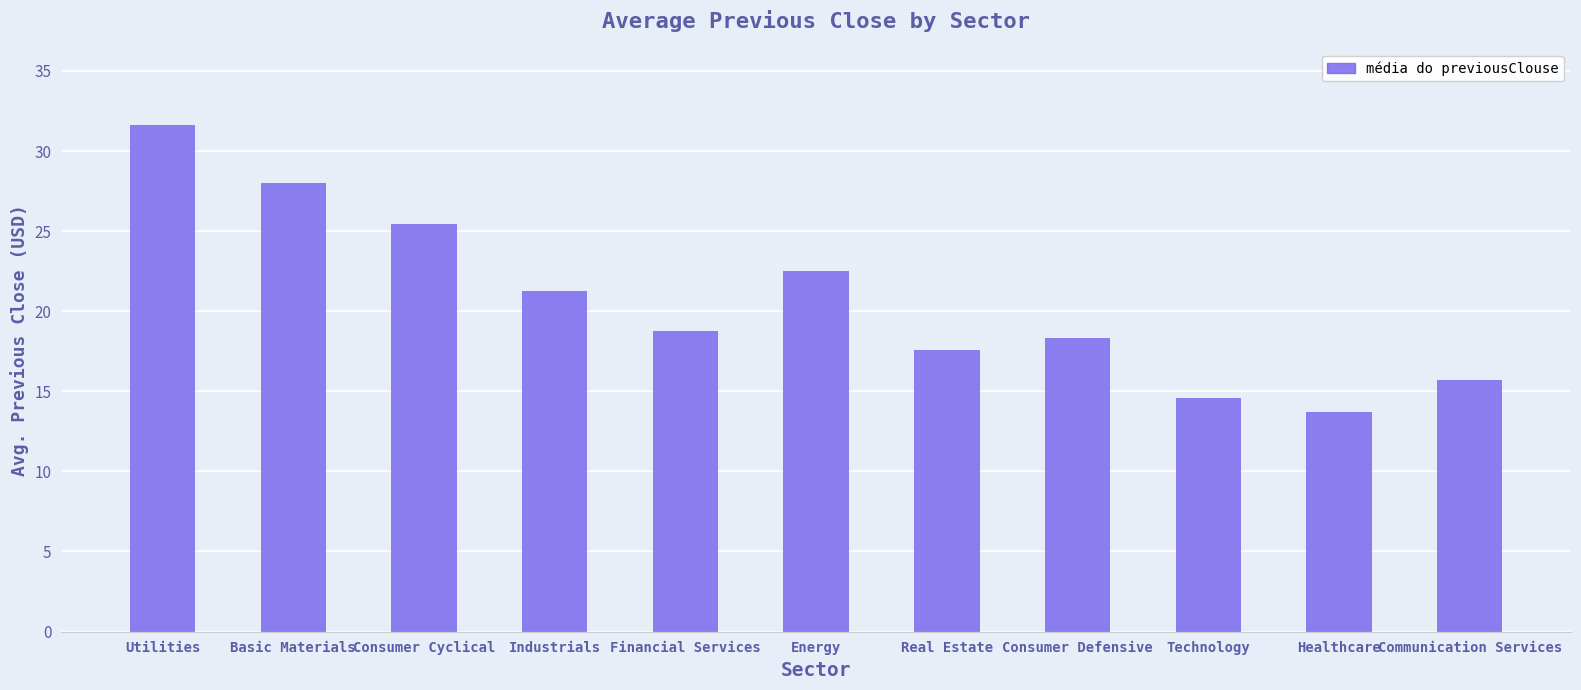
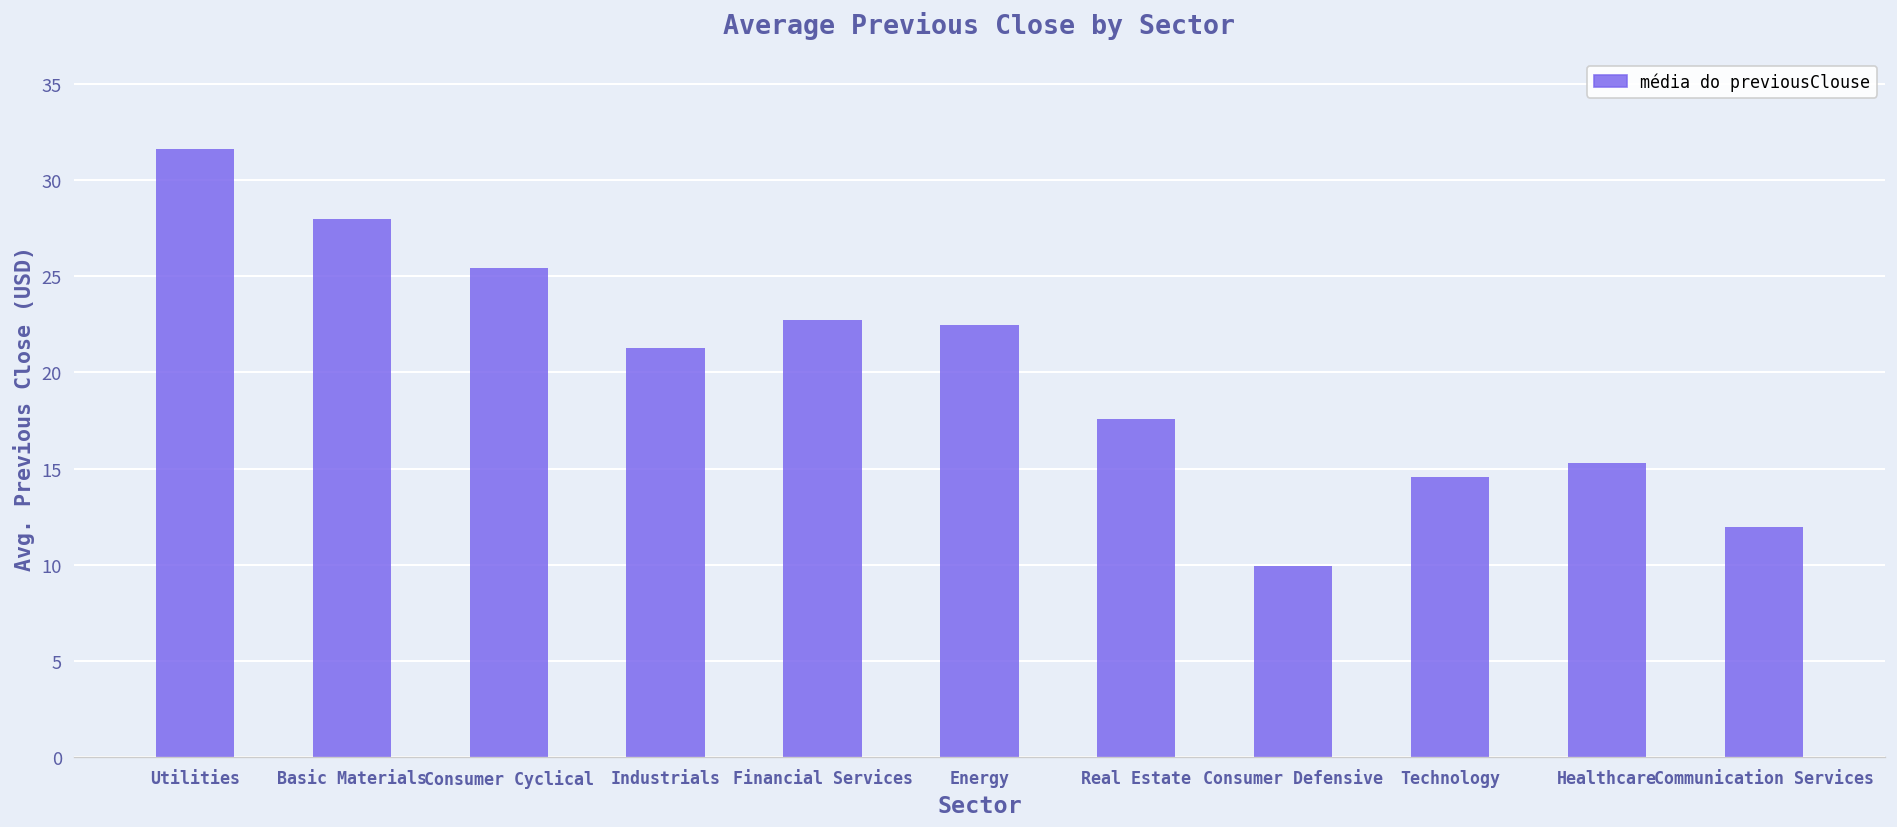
Financial Services: 18.8 -> 22.7
Consumer Defensive: 18.4 -> 9.9
Healthcare: 13.7 -> 15.3
Communication Services: 15.7 -> 11.9
